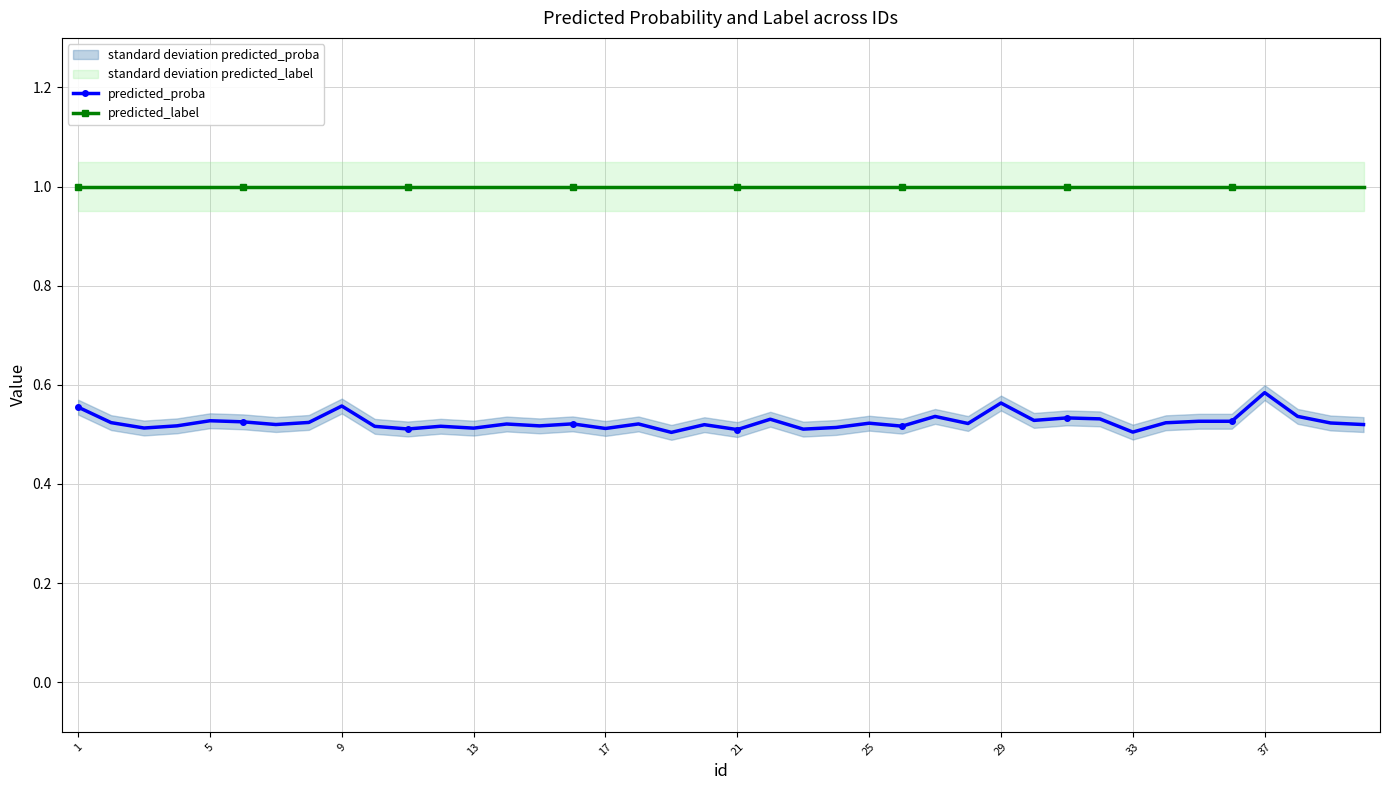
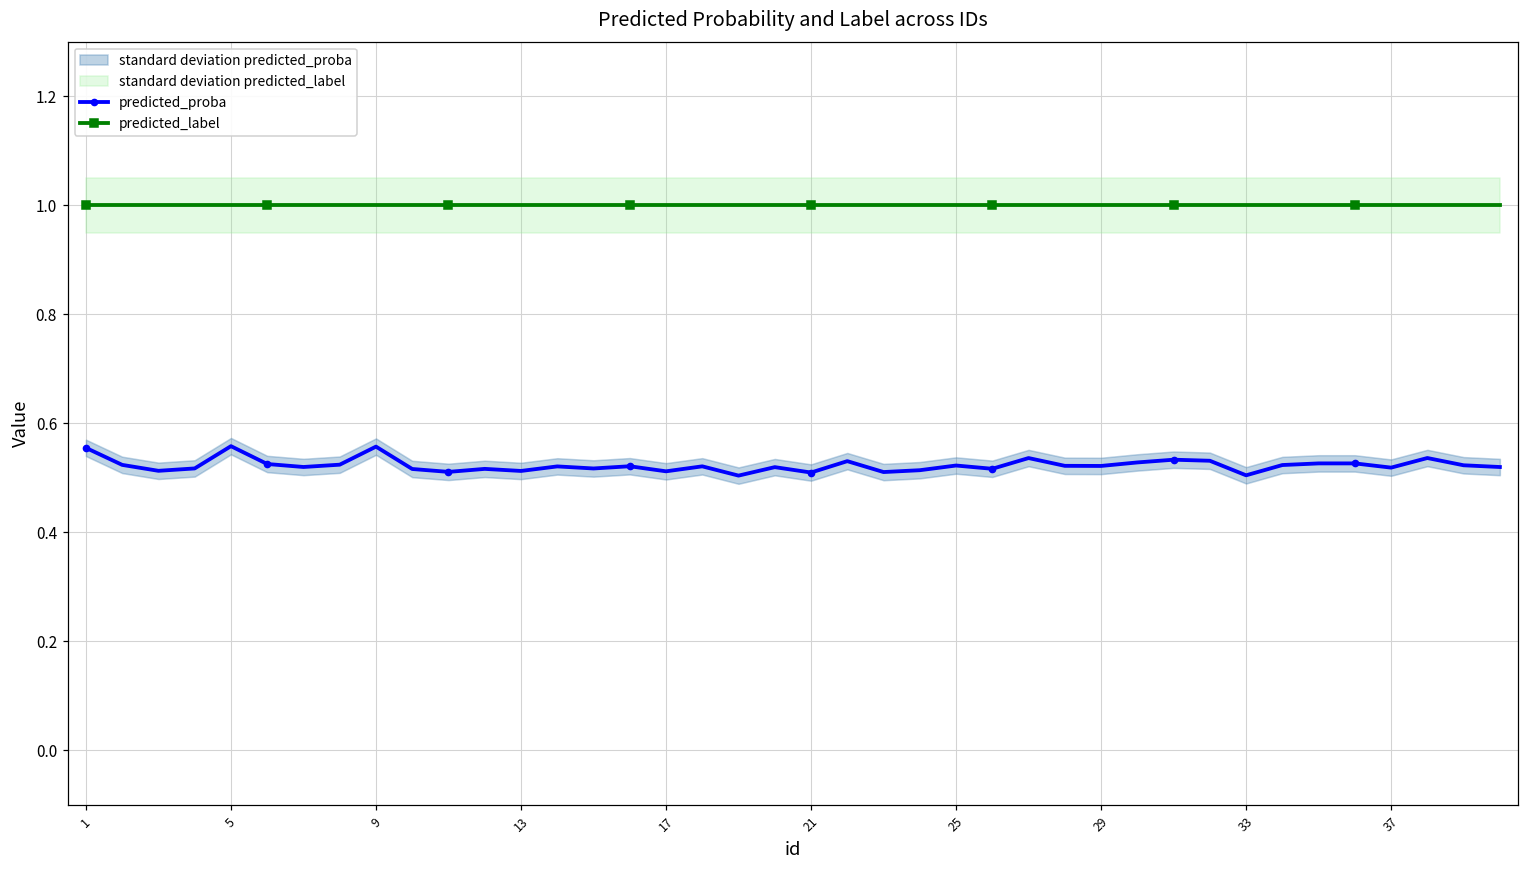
predicted_proba, 5: 0.53 -> 0.56
predicted_proba, 29: 0.56 -> 0.52
predicted_proba, 37: 0.58 -> 0.52
